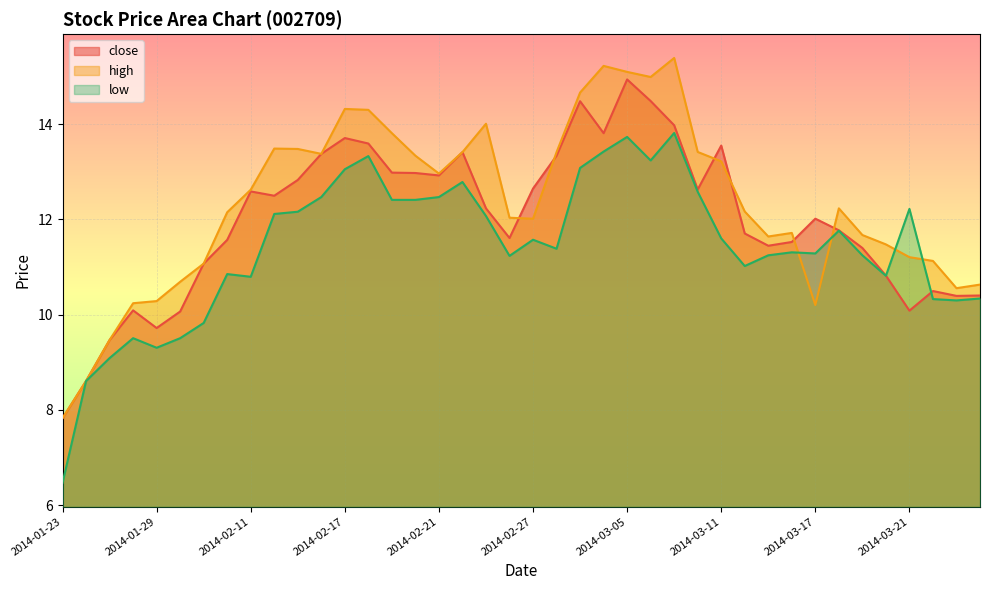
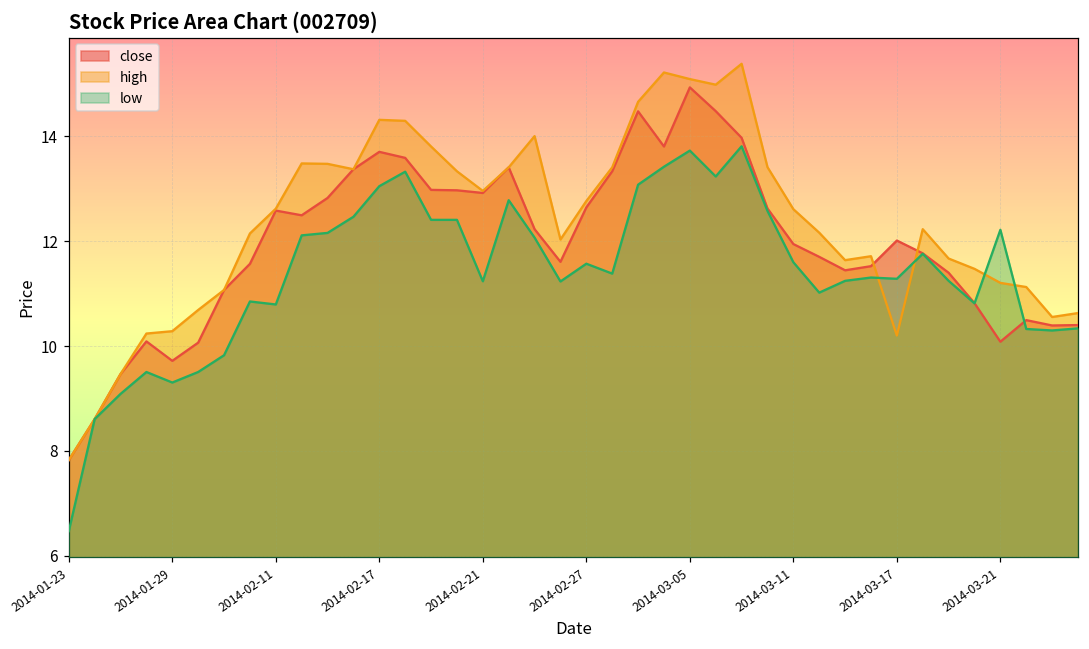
low, 2014-02-21: 12.5 -> 11.2
high, 2014-02-27: 12.0 -> 12.8
close, 2014-03-11: 13.5 -> 11.9
high, 2014-03-11: 13.2 -> 12.6
